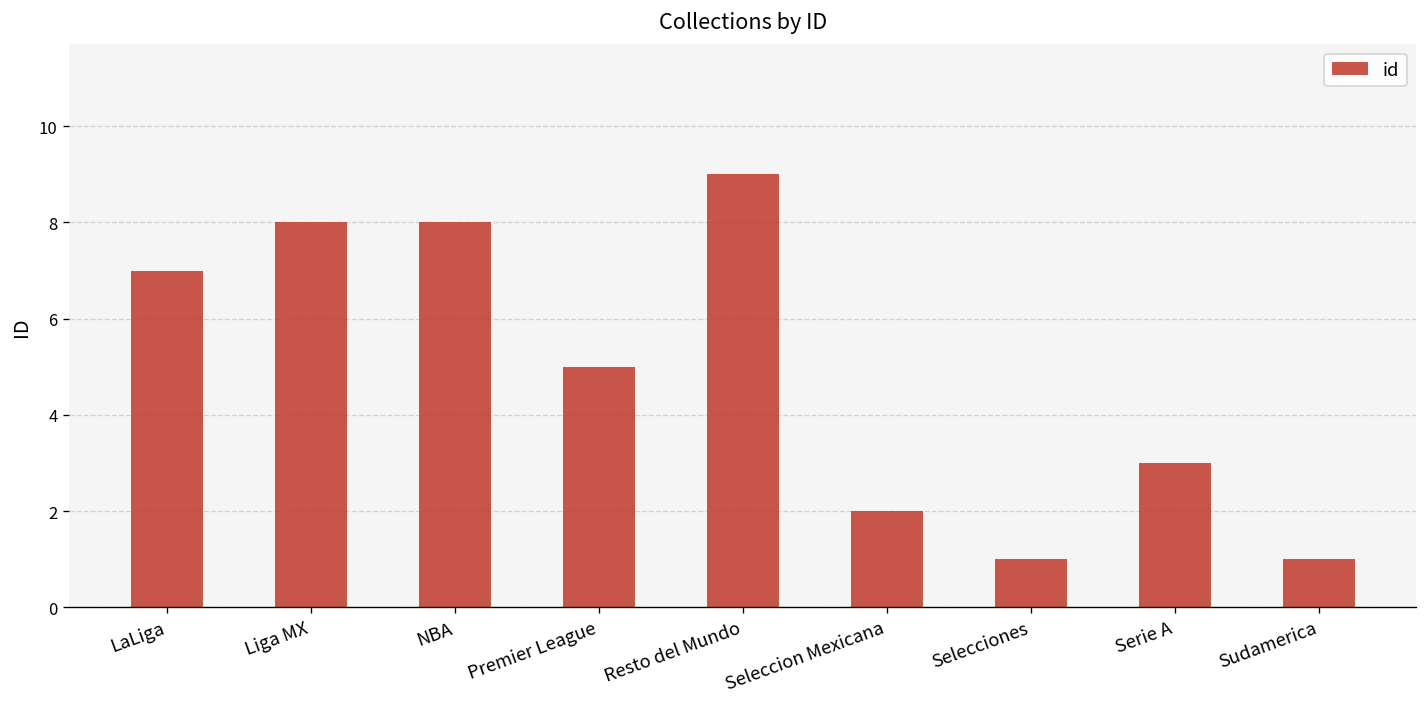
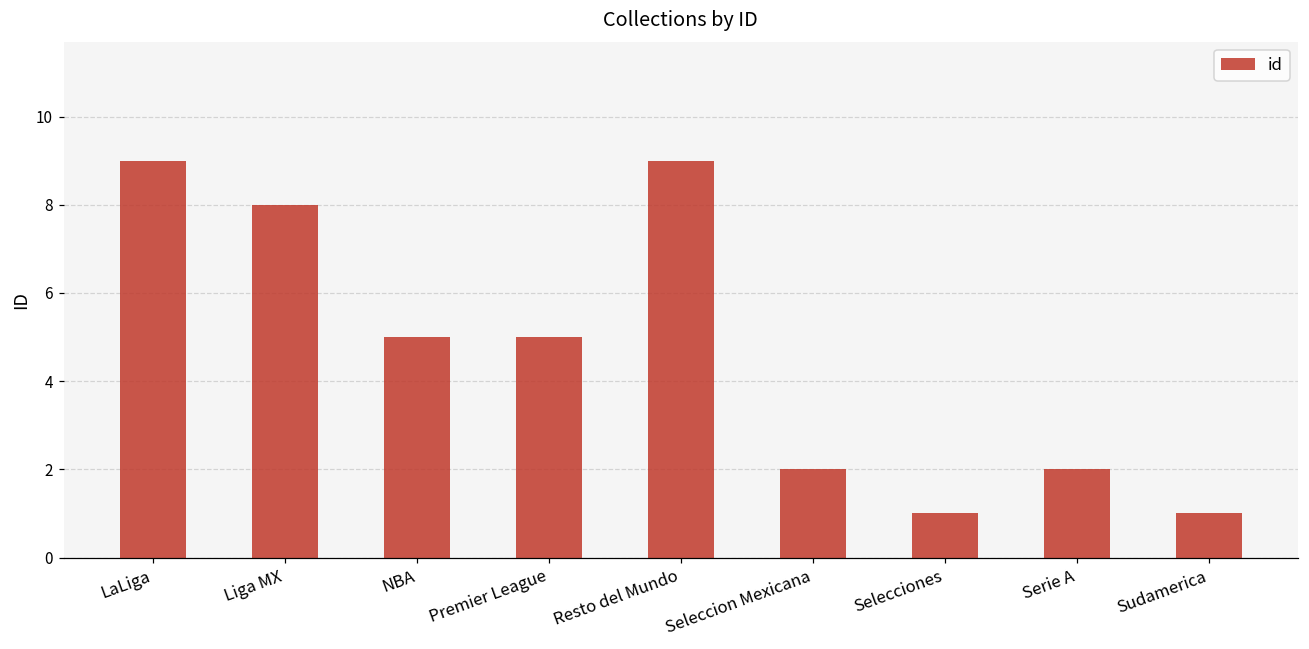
LaLiga: 7 -> 9
NBA: 8 -> 5
Serie A: 3 -> 2
